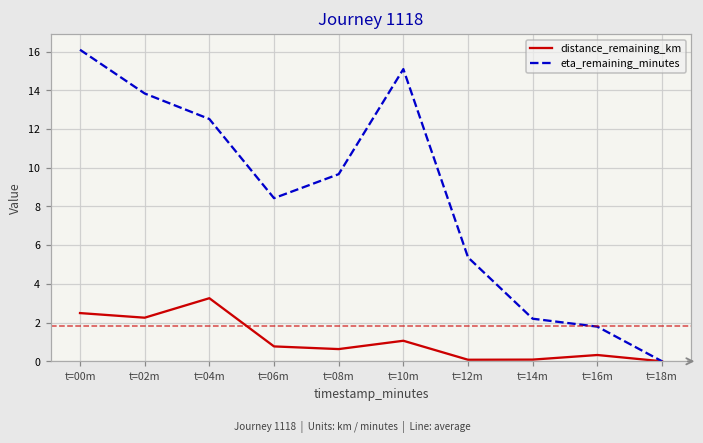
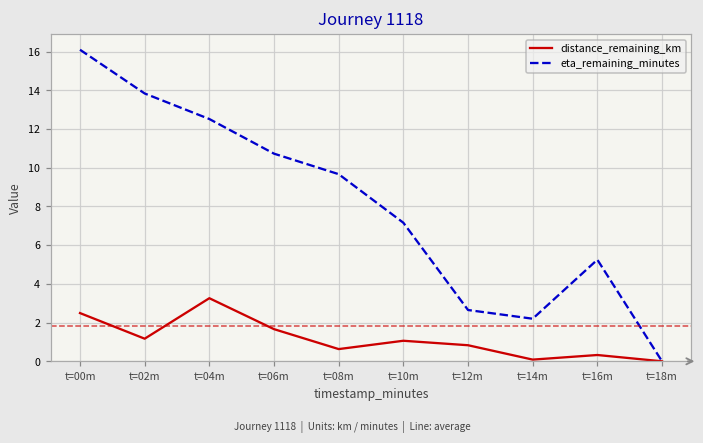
distance_remaining_km, t=02m: 2.3 -> 1.2
distance_remaining_km, t=06m: 0.8 -> 1.7
eta_remaining_minutes, t=06m: 8.4 -> 10.7
eta_remaining_minutes, t=10m: 15.1 -> 7.2
distance_remaining_km, t=12m: 0.1 -> 0.8
eta_remaining_minutes, t=12m: 5.4 -> 2.7
eta_remaining_minutes, t=16m: 1.8 -> 5.3
